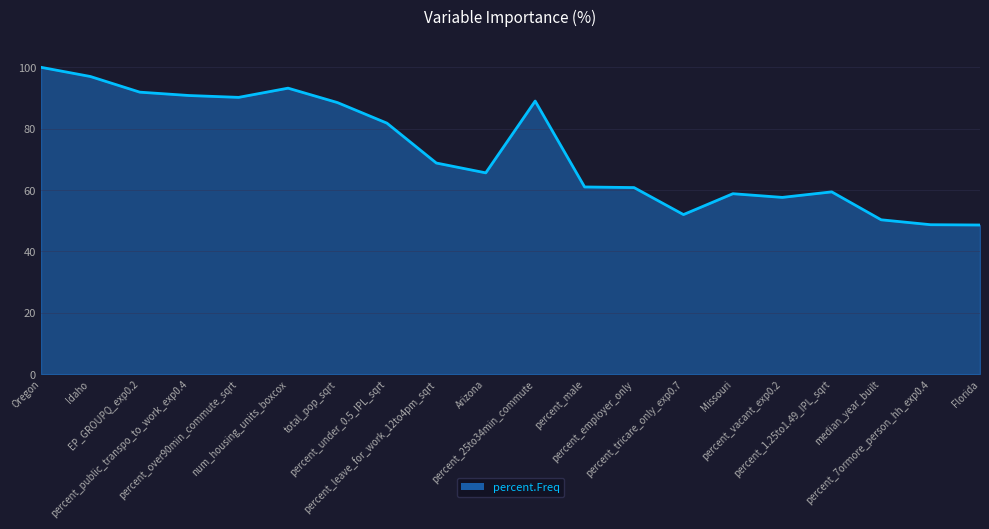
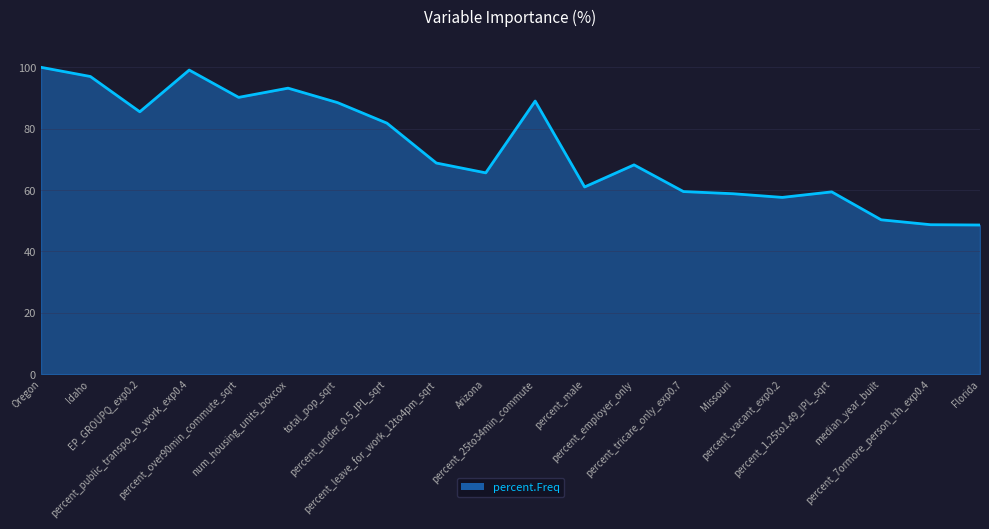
EP_GROUPQ_exp0.2: 92 -> 86
percent_public_transpo_to_work_exp0.4: 91 -> 99
percent_employer_only: 61 -> 68
percent_tricare_only_exp0.7: 52 -> 60
